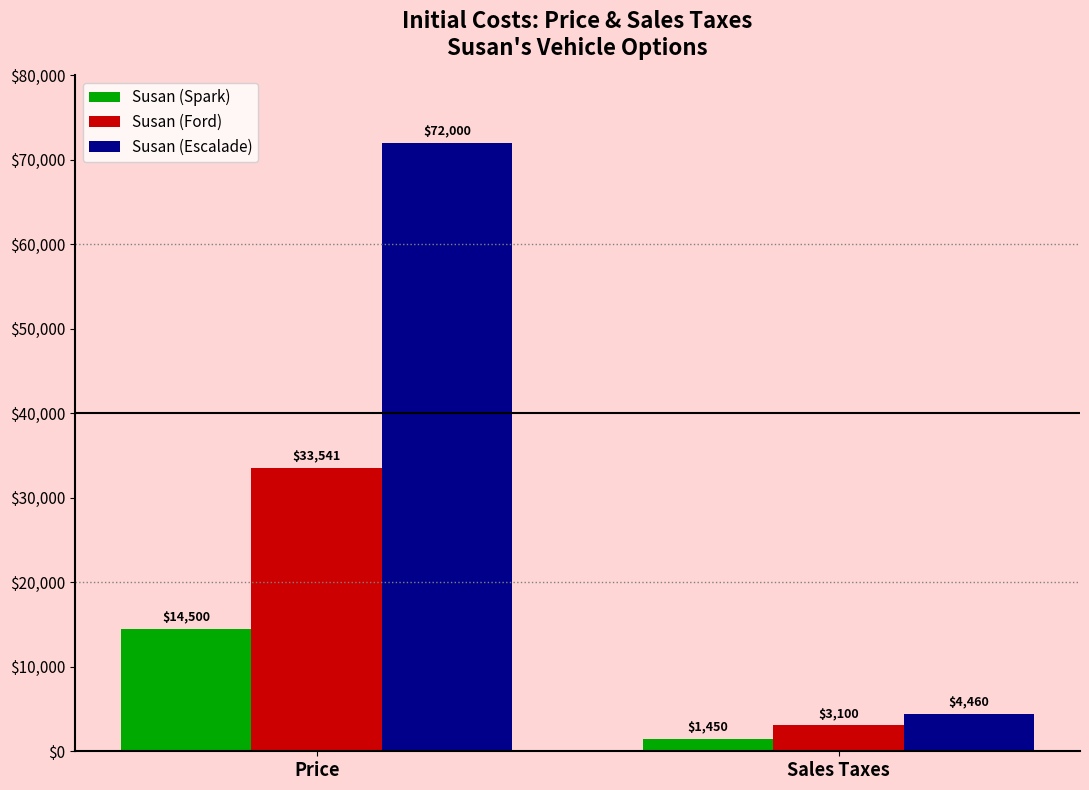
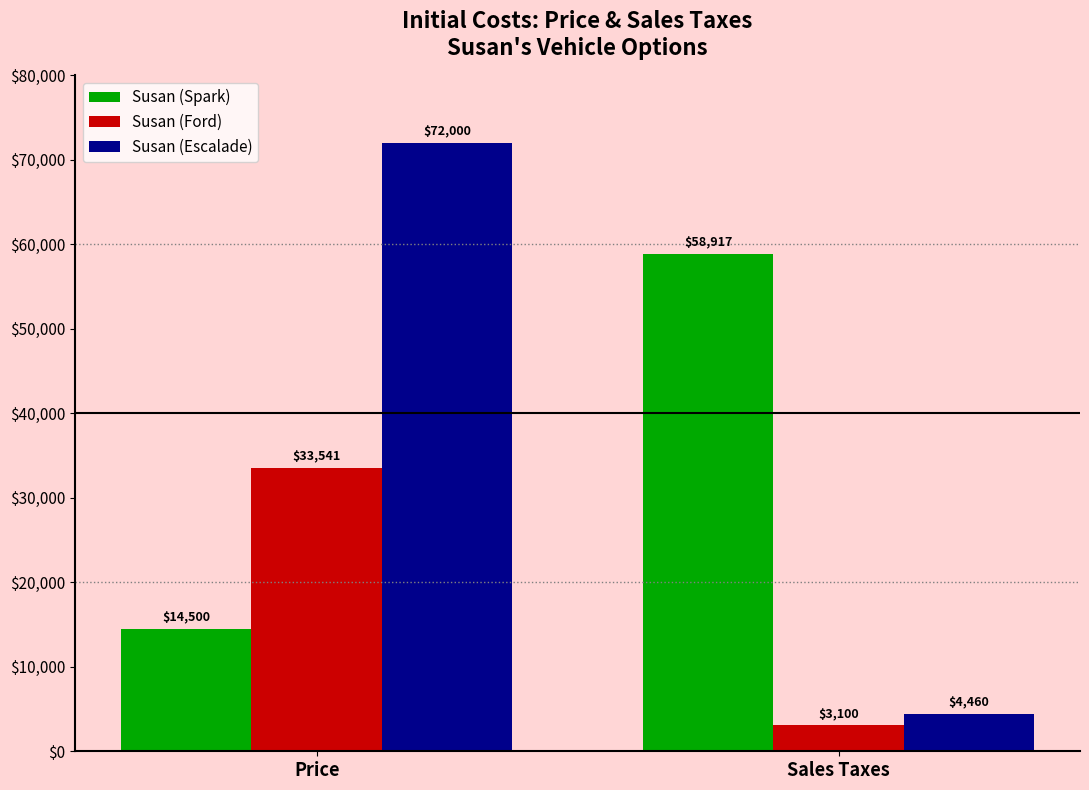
Susan (Spark), Sales Taxes: $1,450 -> $58,917
